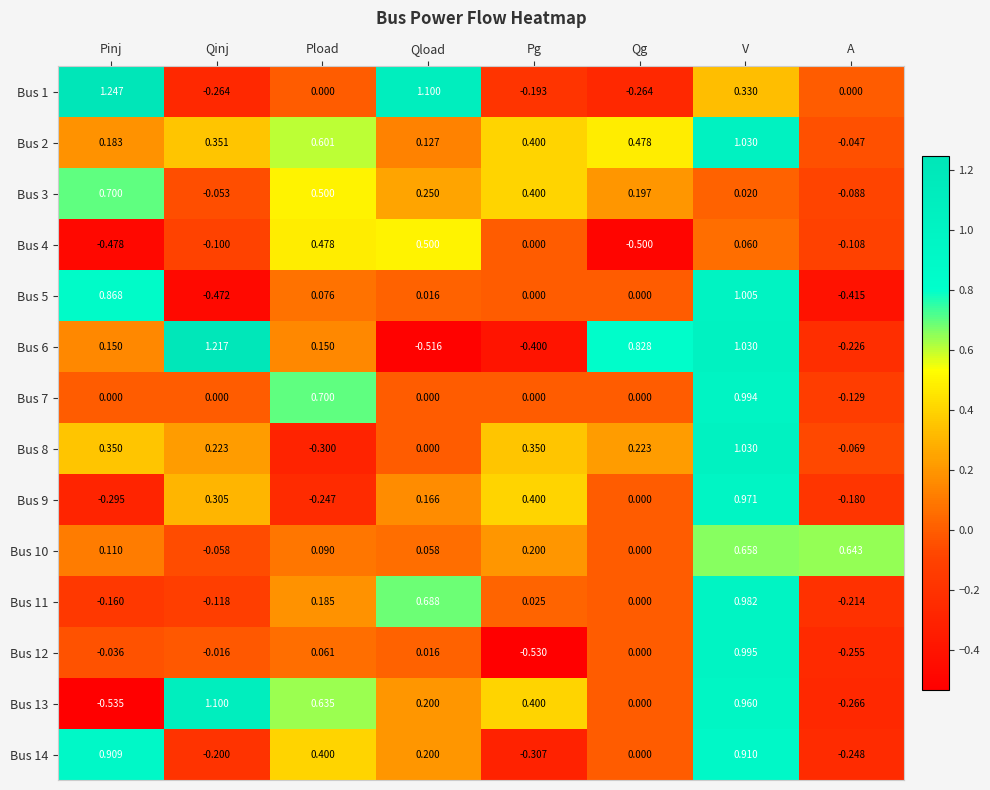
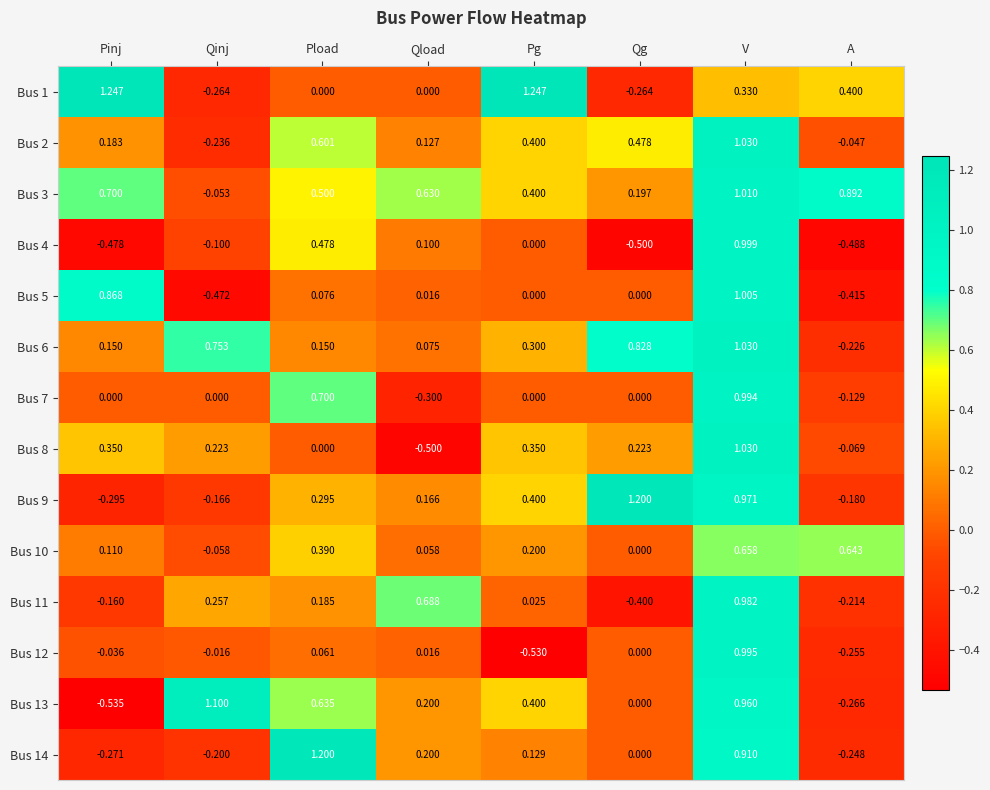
Bus 1, Qload: 1.100 -> 0.000
Bus 1, Pg: -0.193 -> 1.247
Bus 1, A: 0.000 -> 0.400
Bus 2, Qinj: 0.351 -> -0.236
Bus 3, Qload: 0.250 -> 0.630
Bus 3, V: 0.020 -> 1.010
Bus 3, A: -0.088 -> 0.892
Bus 4, Qload: 0.500 -> 0.100
Bus 4, V: 0.060 -> 0.999
Bus 4, A: -0.108 -> -0.488
Bus 6, Qinj: 1.217 -> 0.753
Bus 6, Qload: -0.516 -> 0.075
Bus 6, Pg: -0.400 -> 0.300
Bus 7, Qload: 0.000 -> -0.300
Bus 8, Pload: -0.300 -> 0.000
Bus 8, Qload: 0.000 -> -0.500
Bus 9, Qinj: 0.305 -> -0.166
Bus 9, Pload: -0.247 -> 0.295
Bus 9, Qg: 0.000 -> 1.200
Bus 10, Pload: 0.090 -> 0.390
Bus 11, Qinj: -0.118 -> 0.257
Bus 11, Qg: 0.000 -> -0.400
Bus 14, Pinj: 0.909 -> -0.271
Bus 14, Pload: 0.400 -> 1.200
Bus 14, Pg: -0.307 -> 0.129
